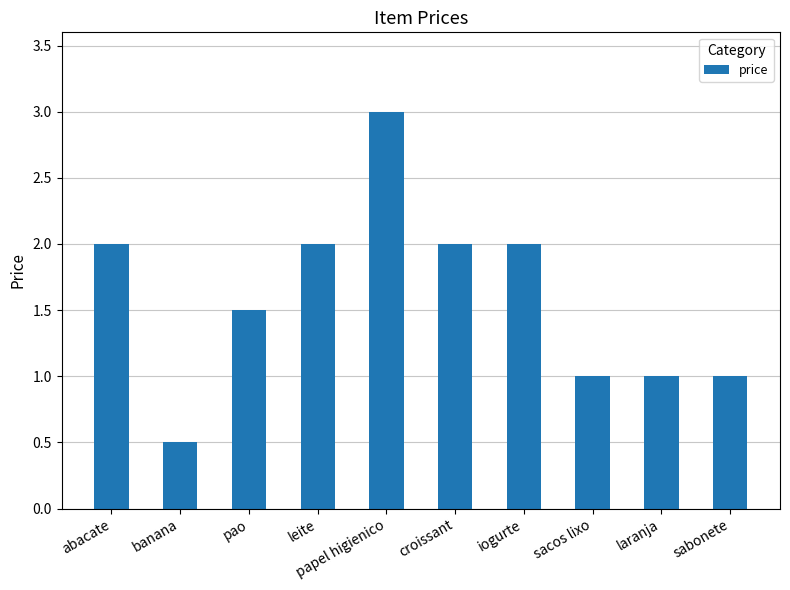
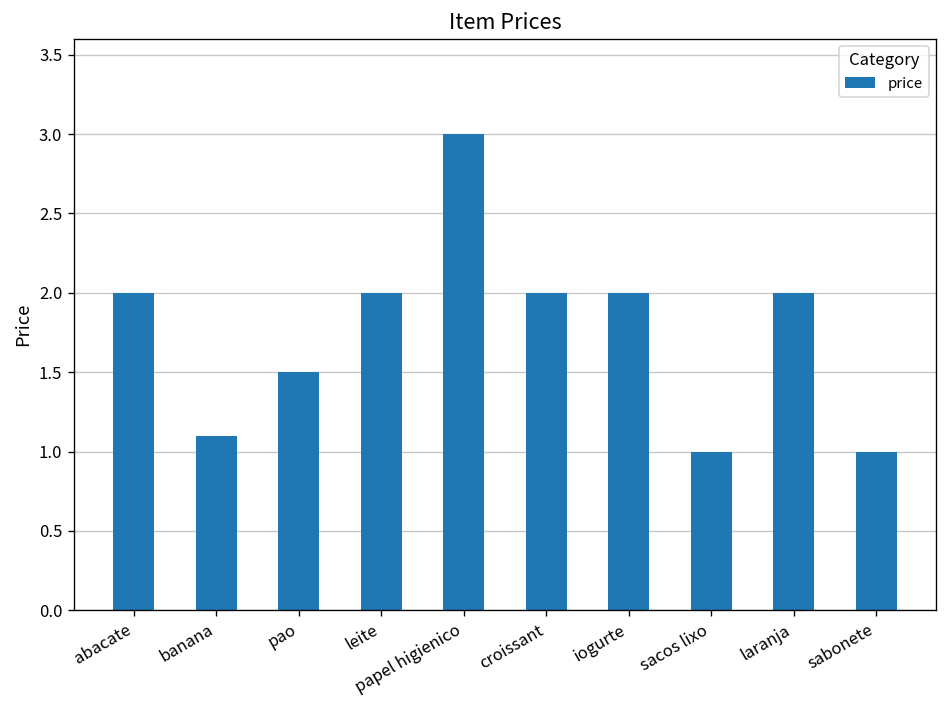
banana: 0.5 -> 1.1
laranja: 1 -> 2
